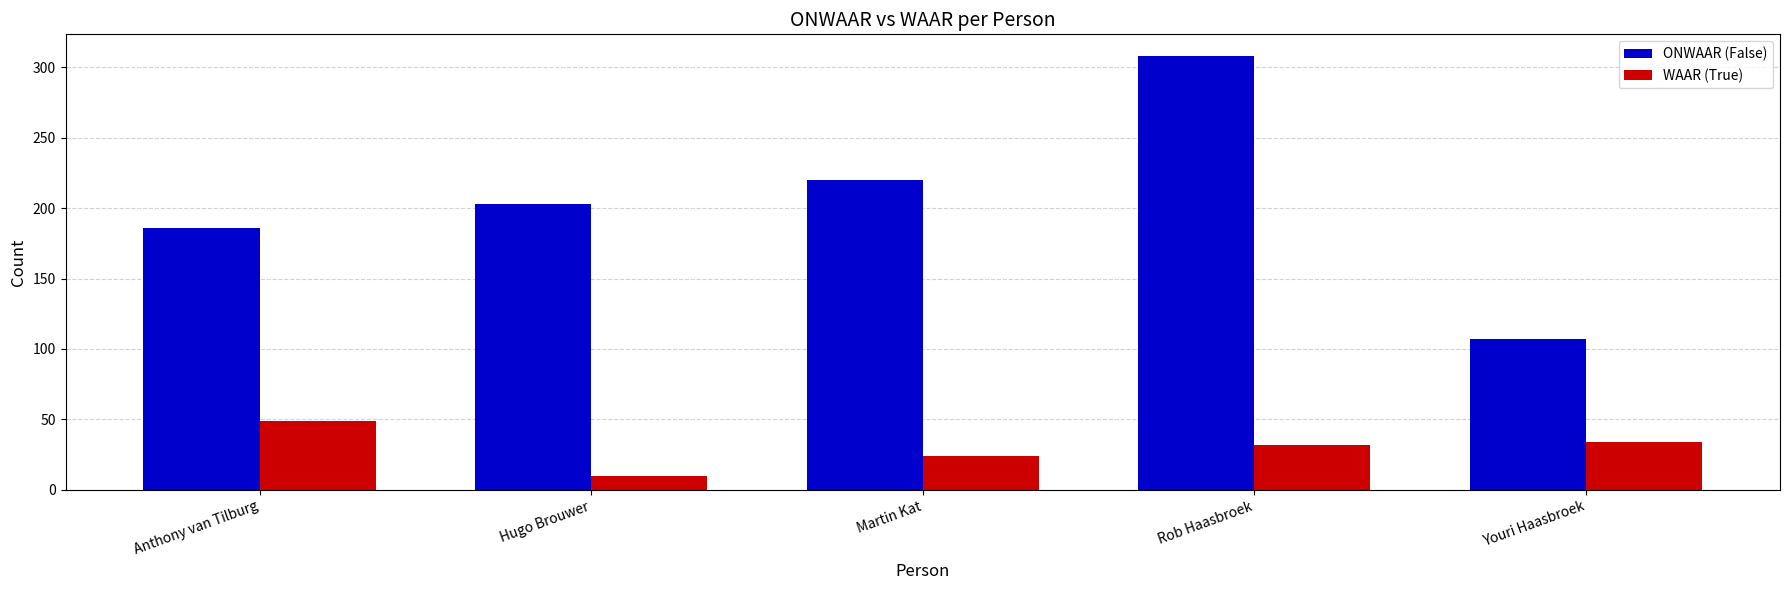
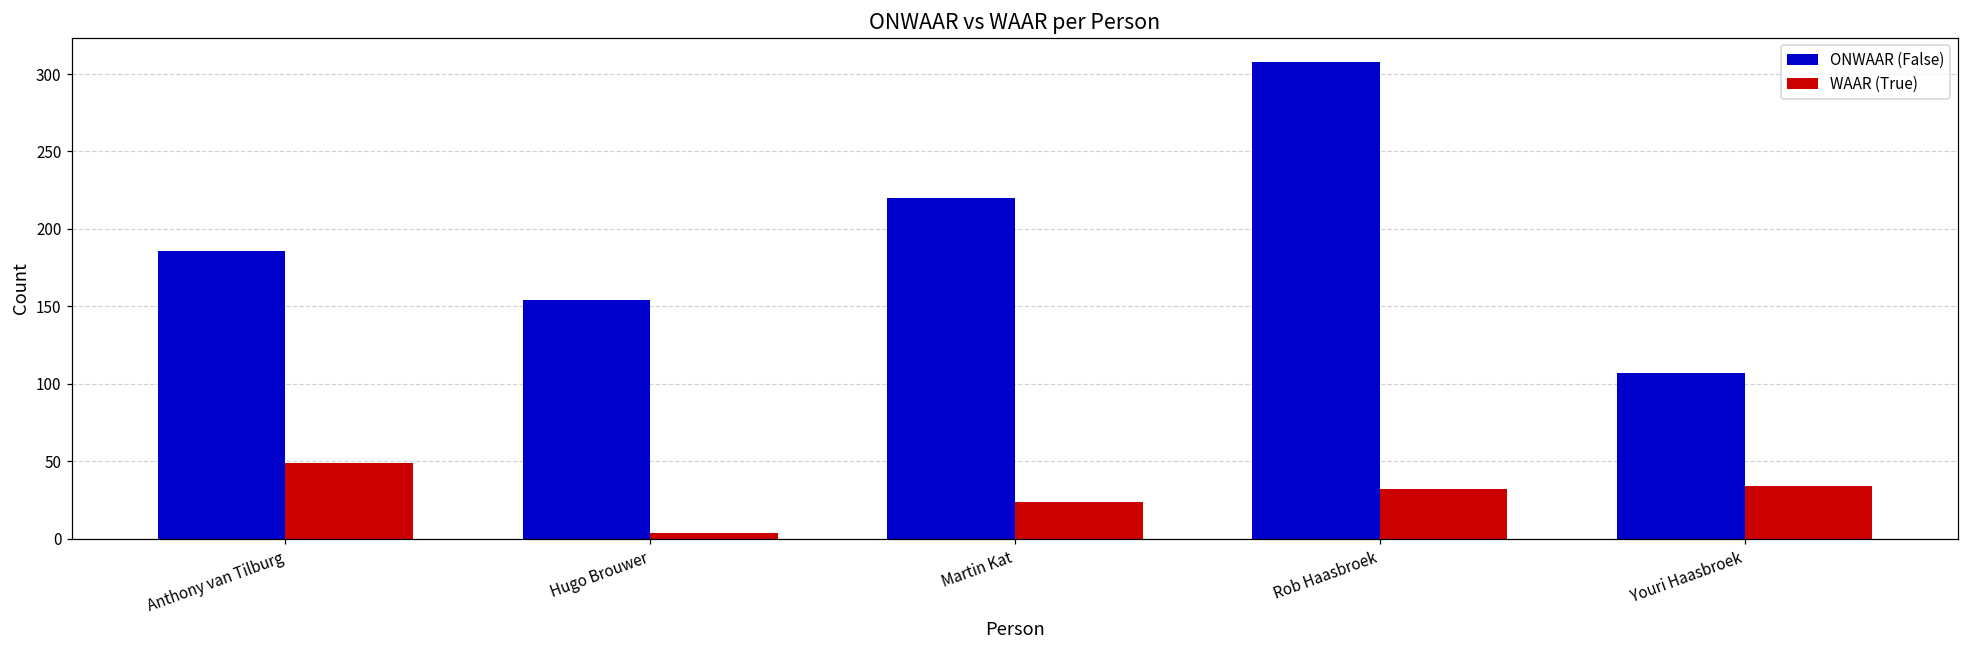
ONWAAR (False), Hugo Brouwer: 203 -> 154
WAAR (True), Hugo Brouwer: 10 -> 4
